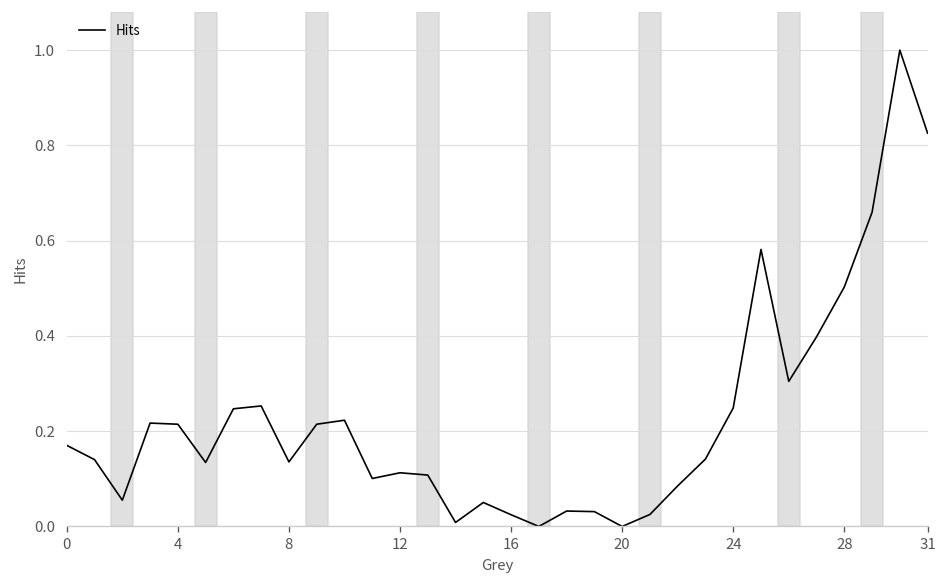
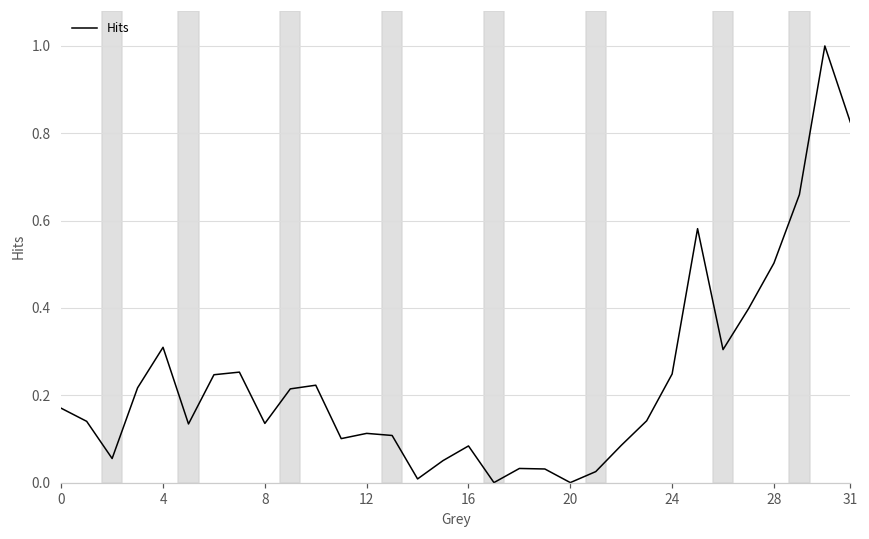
4: 0.21 -> 0.31
16: 0.02 -> 0.08
